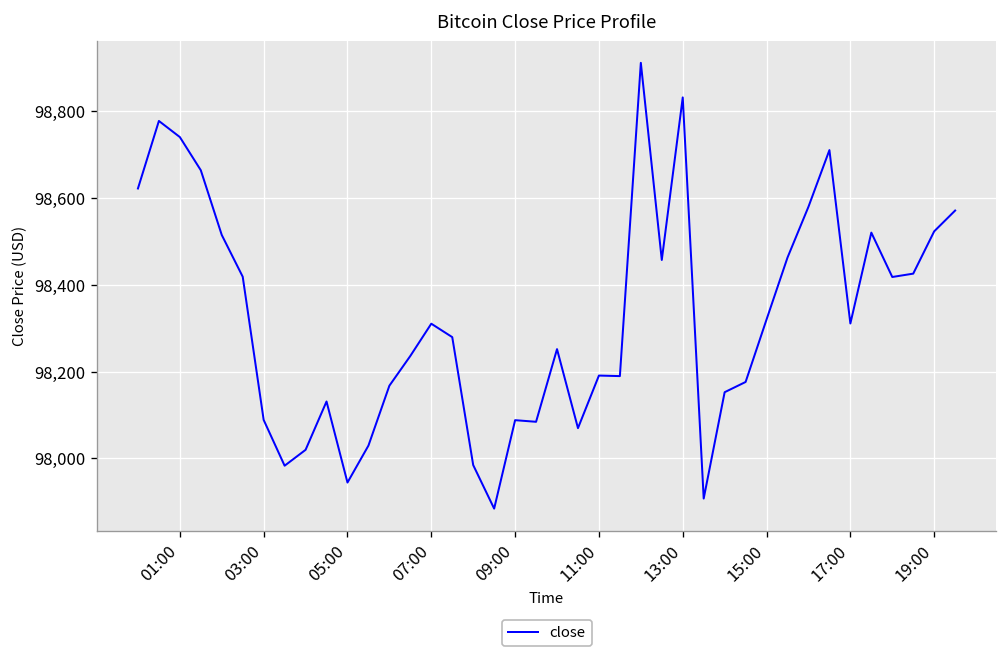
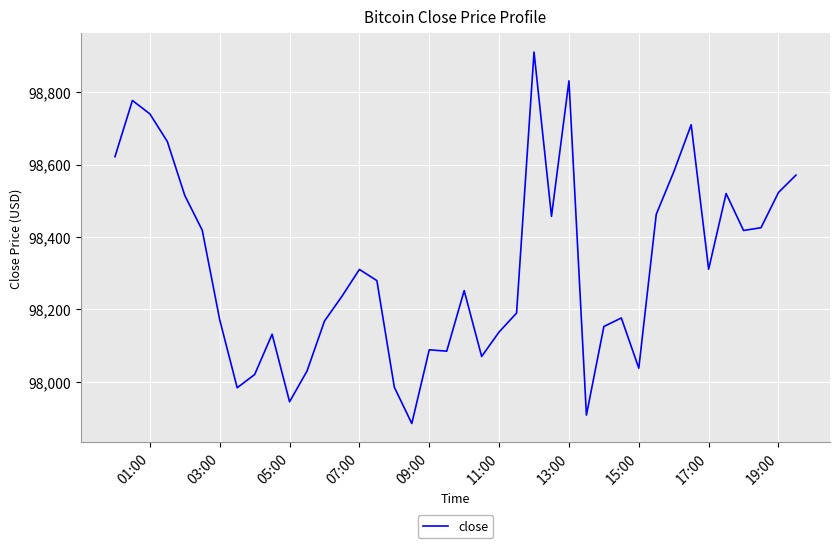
03:00: 98,090 -> 98,170
11:00: 98,190 -> 98,140
15:00: 98,320 -> 98,040
